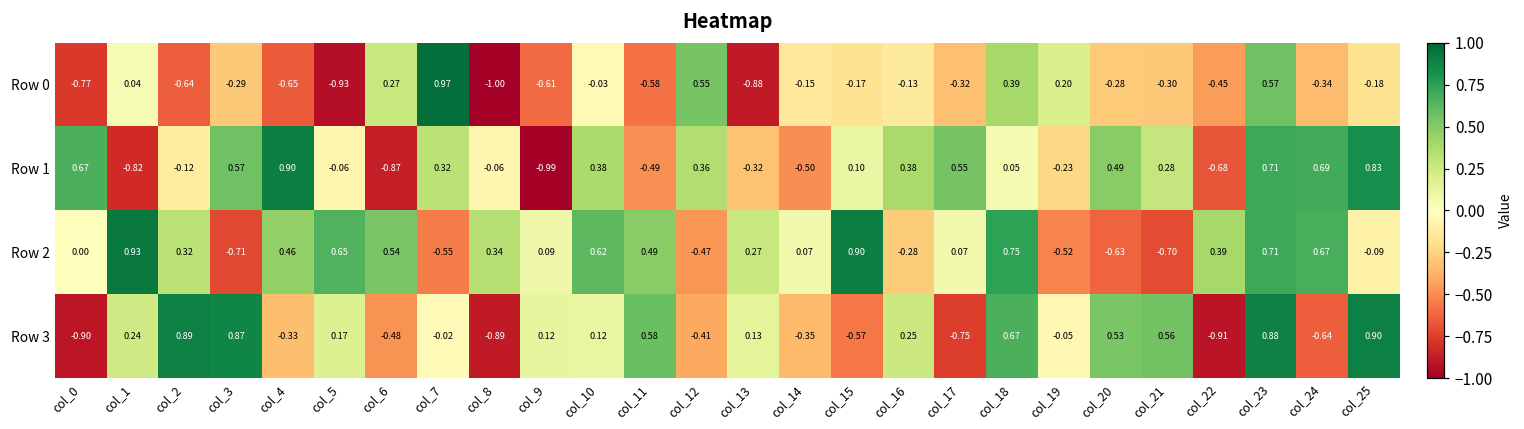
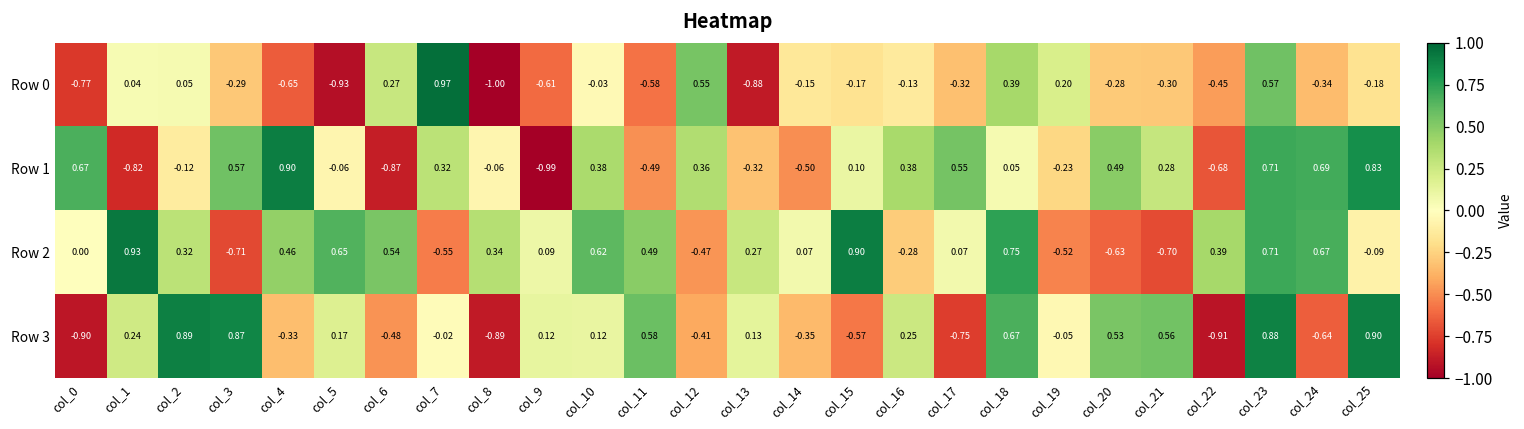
Row 0, col_2: -0.64 -> 0.05
